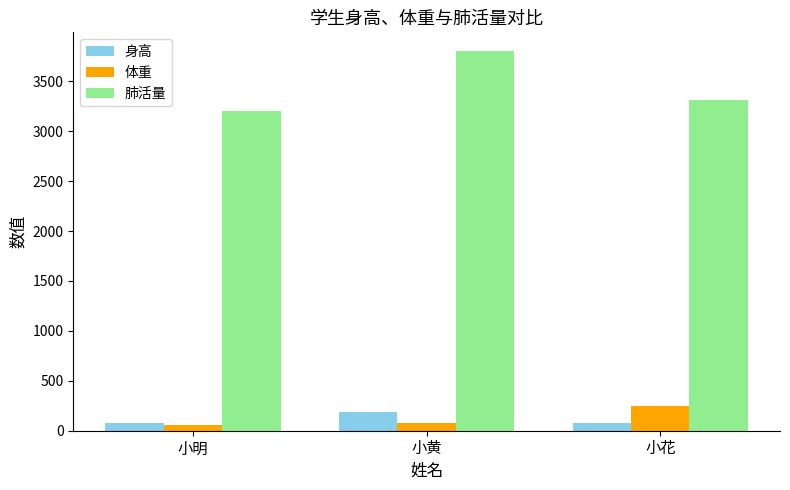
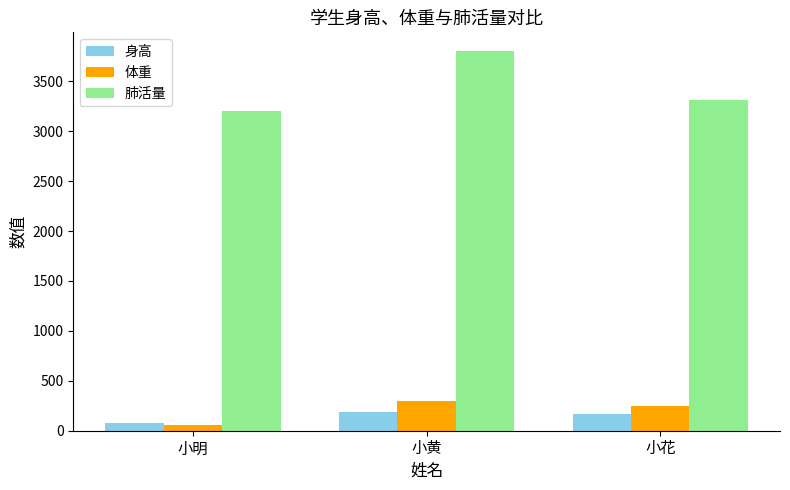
体重, 小黄: 100 -> 300
身高, 小花: 100 -> 200
